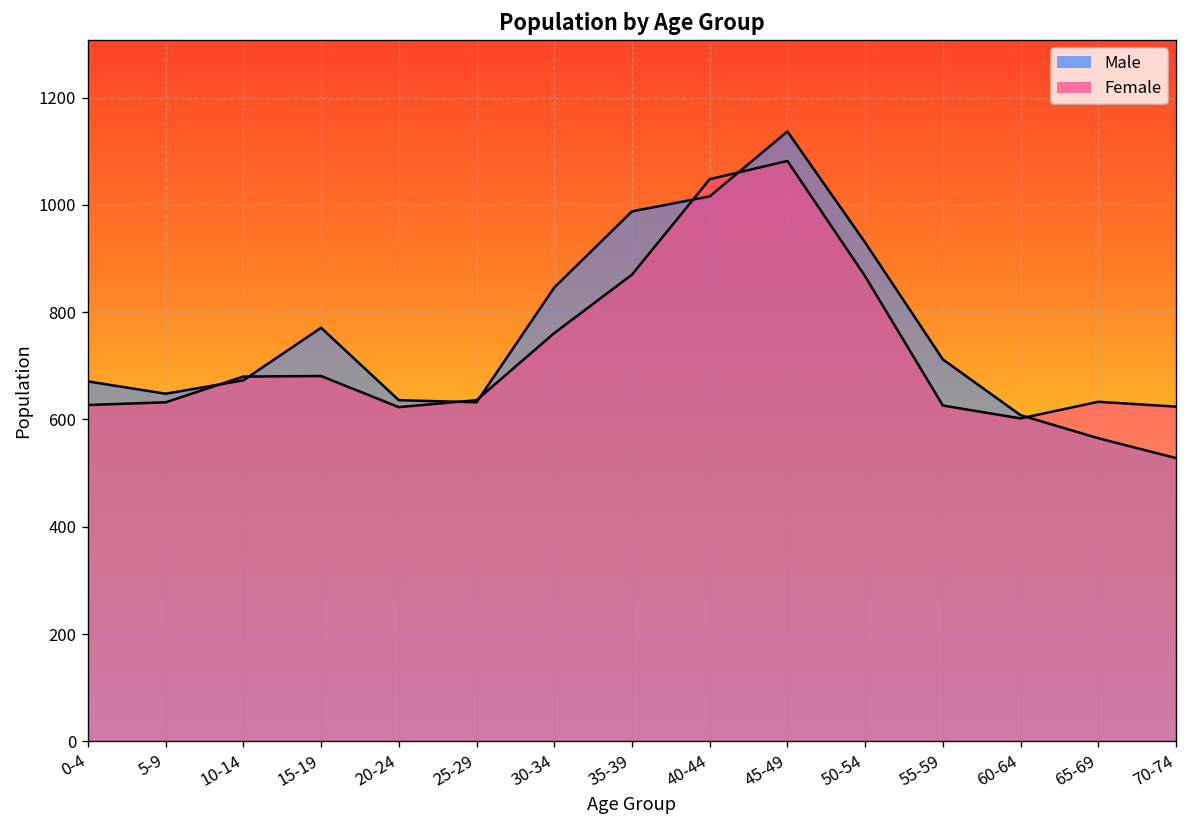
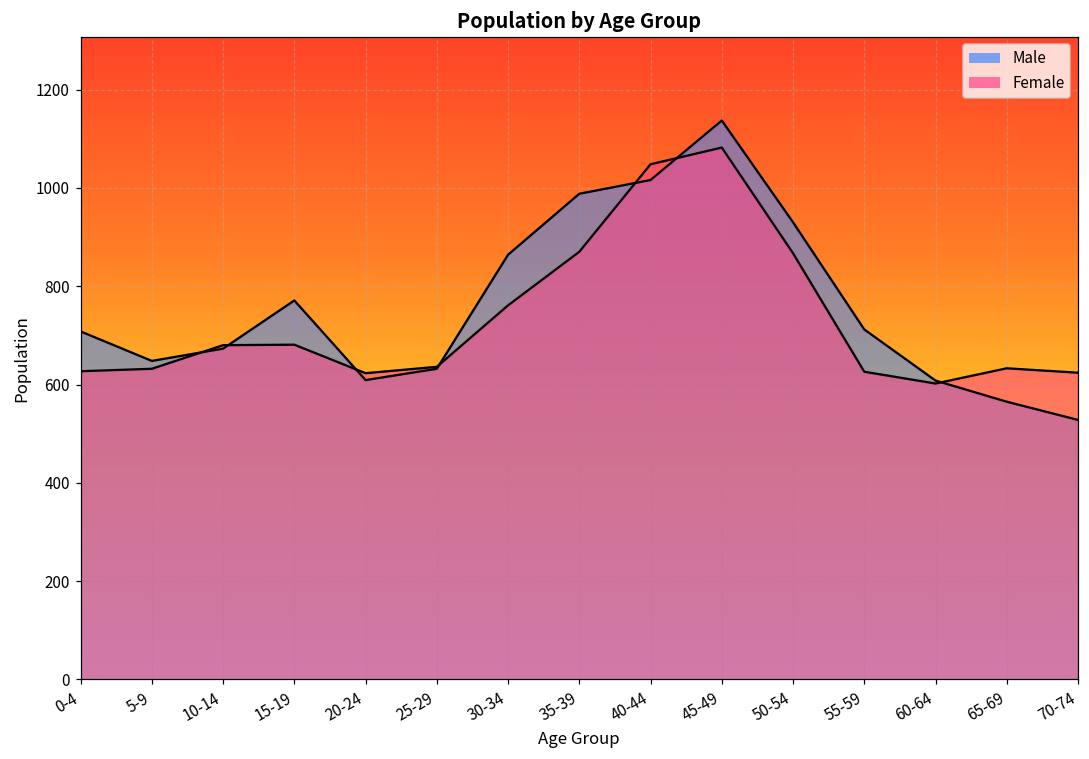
Male, 0-4: 670 -> 710
Male, 20-24: 640 -> 610
Male, 30-34: 850 -> 860
